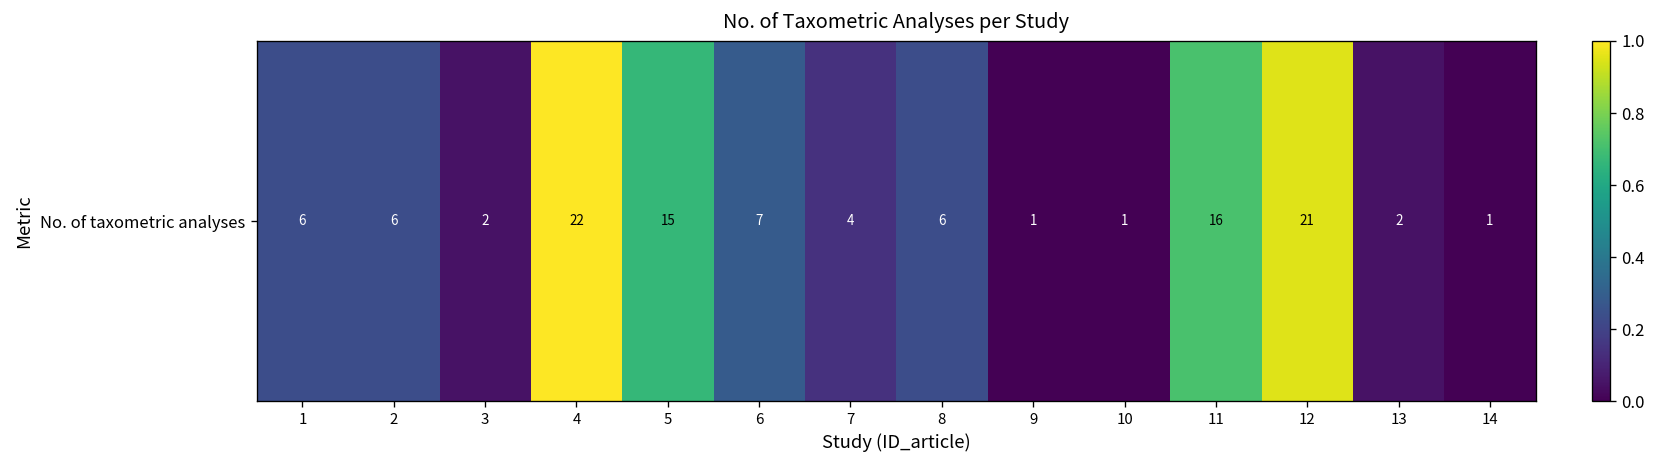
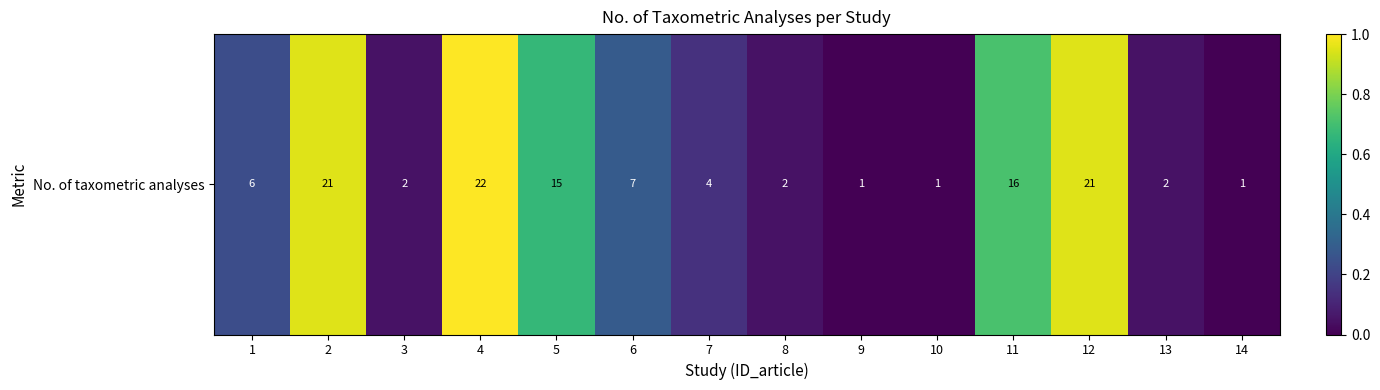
No. of taxometric analyses, 2: 6 -> 21
No. of taxometric analyses, 8: 6 -> 2
